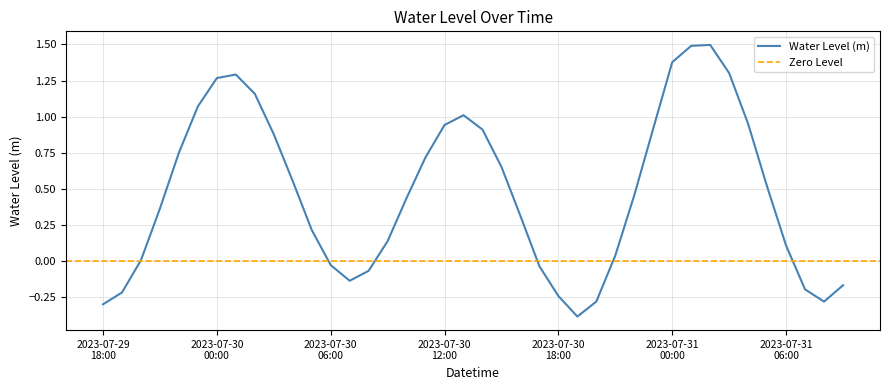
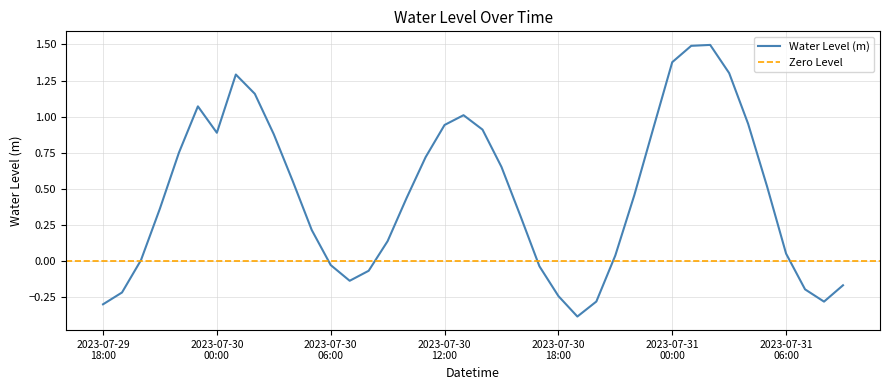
2023-07-30 00:00: 1.27 -> 0.89
2023-07-31 06:00: 0.11 -> 0.05
